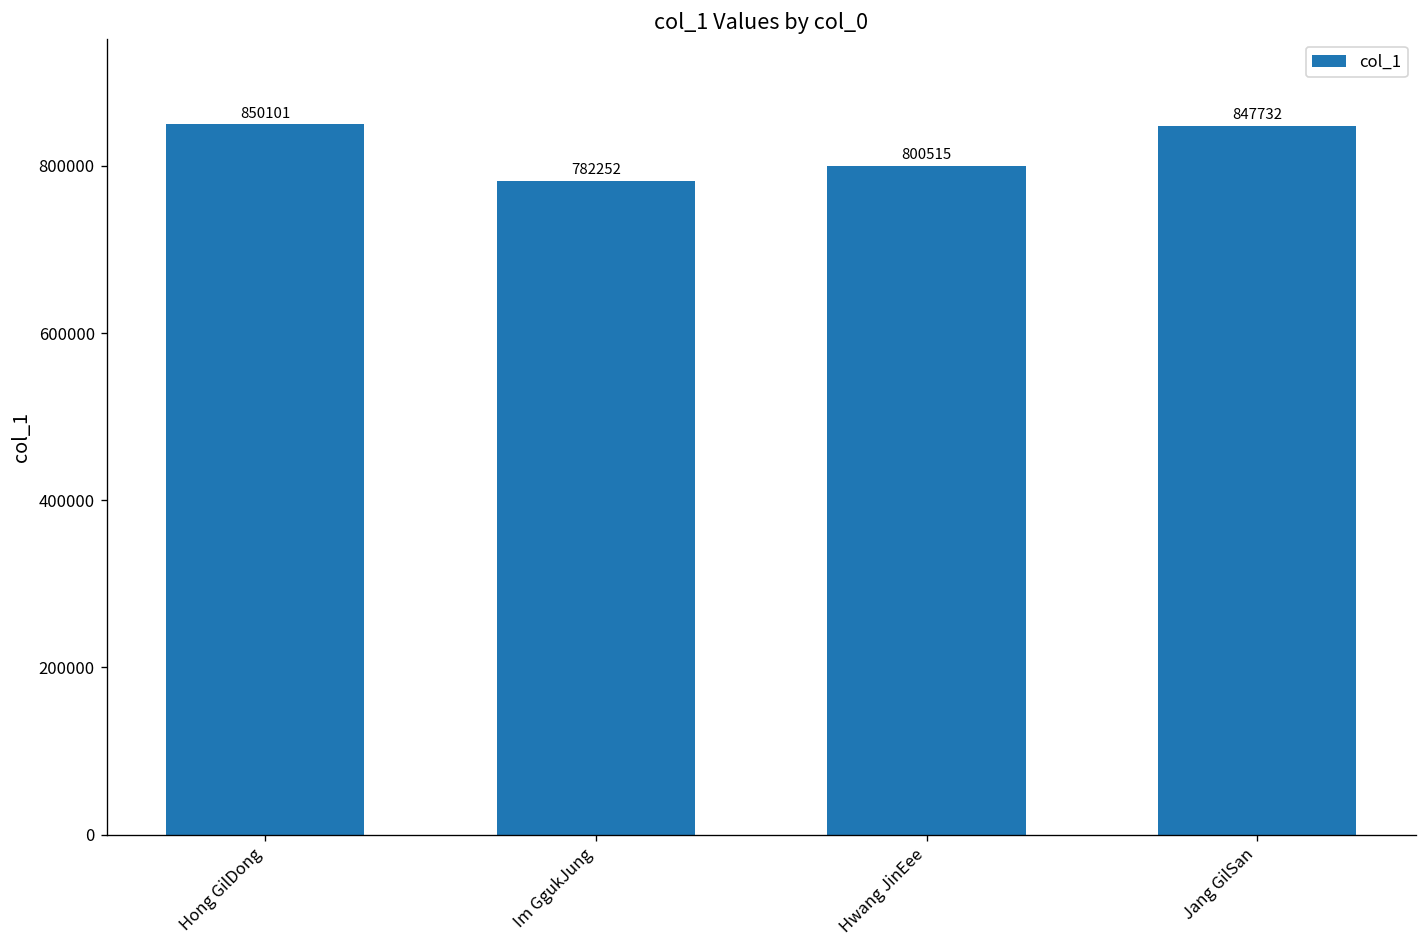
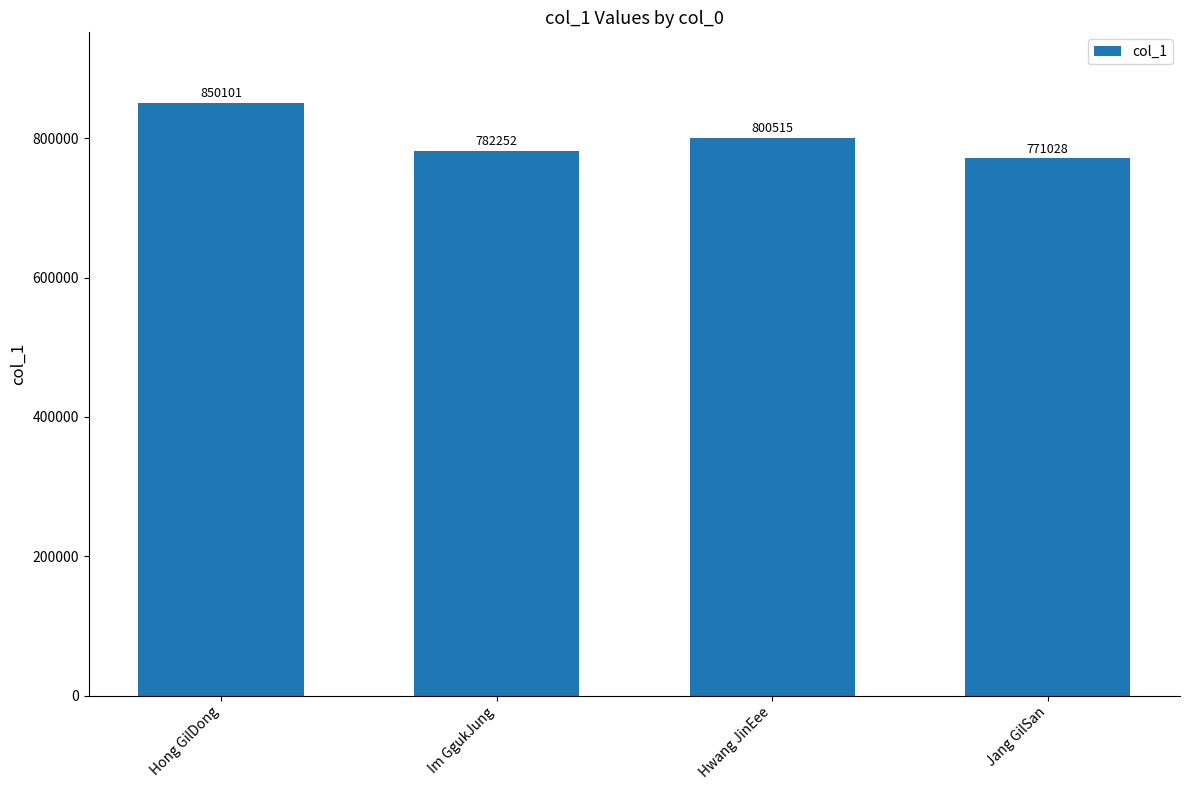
Jang GilSan: 847732 -> 771028
